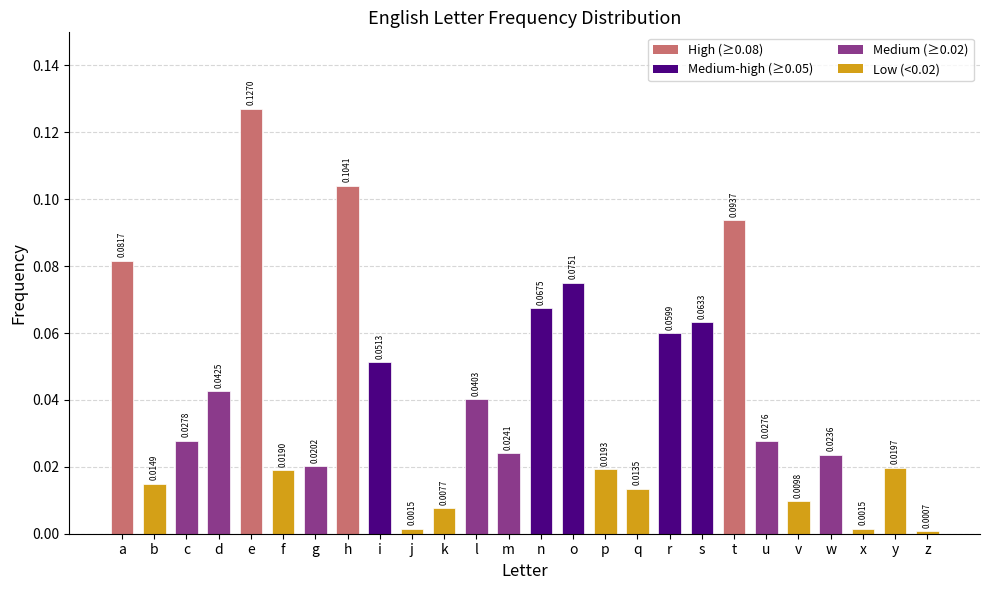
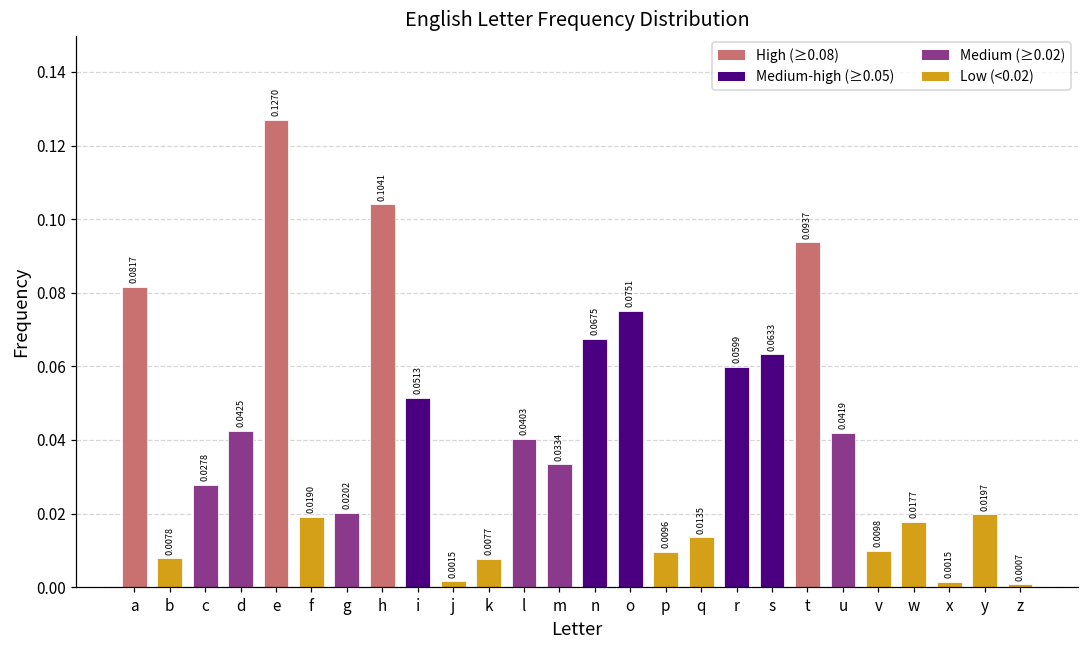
b: 0.0149 -> 0.0078
m: 0.0241 -> 0.0334
p: 0.0193 -> 0.0096
u: 0.0276 -> 0.0419
w: 0.0236 -> 0.0177
